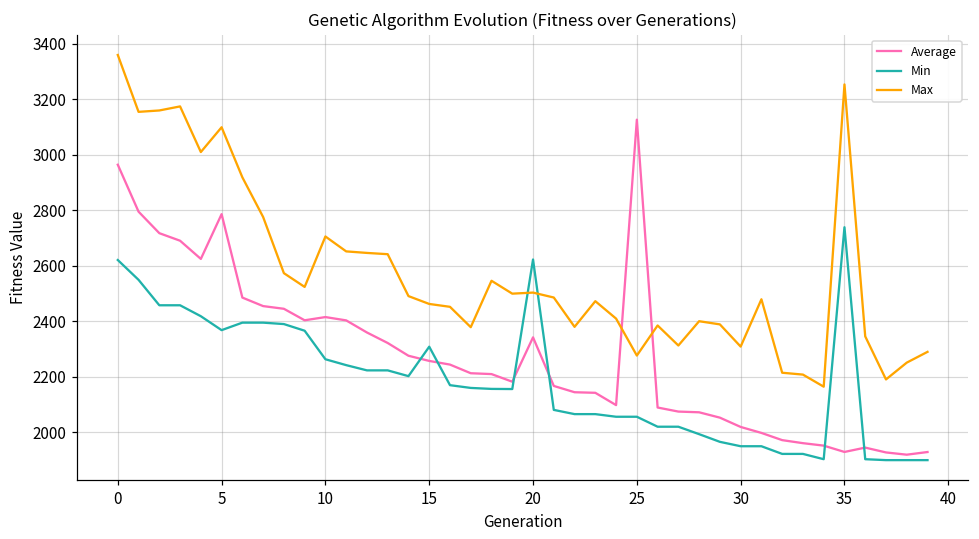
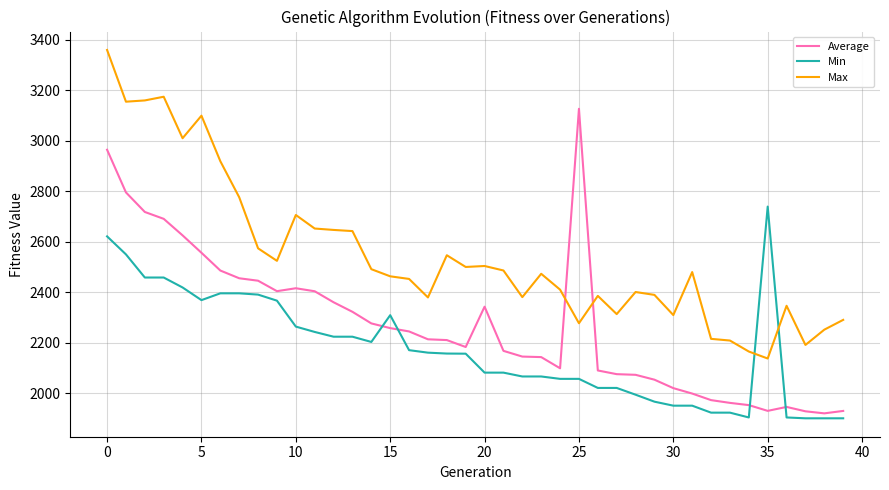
Average, 5: 2790 -> 2560
Min, 20: 2620 -> 2080
Max, 35: 3250 -> 2140
